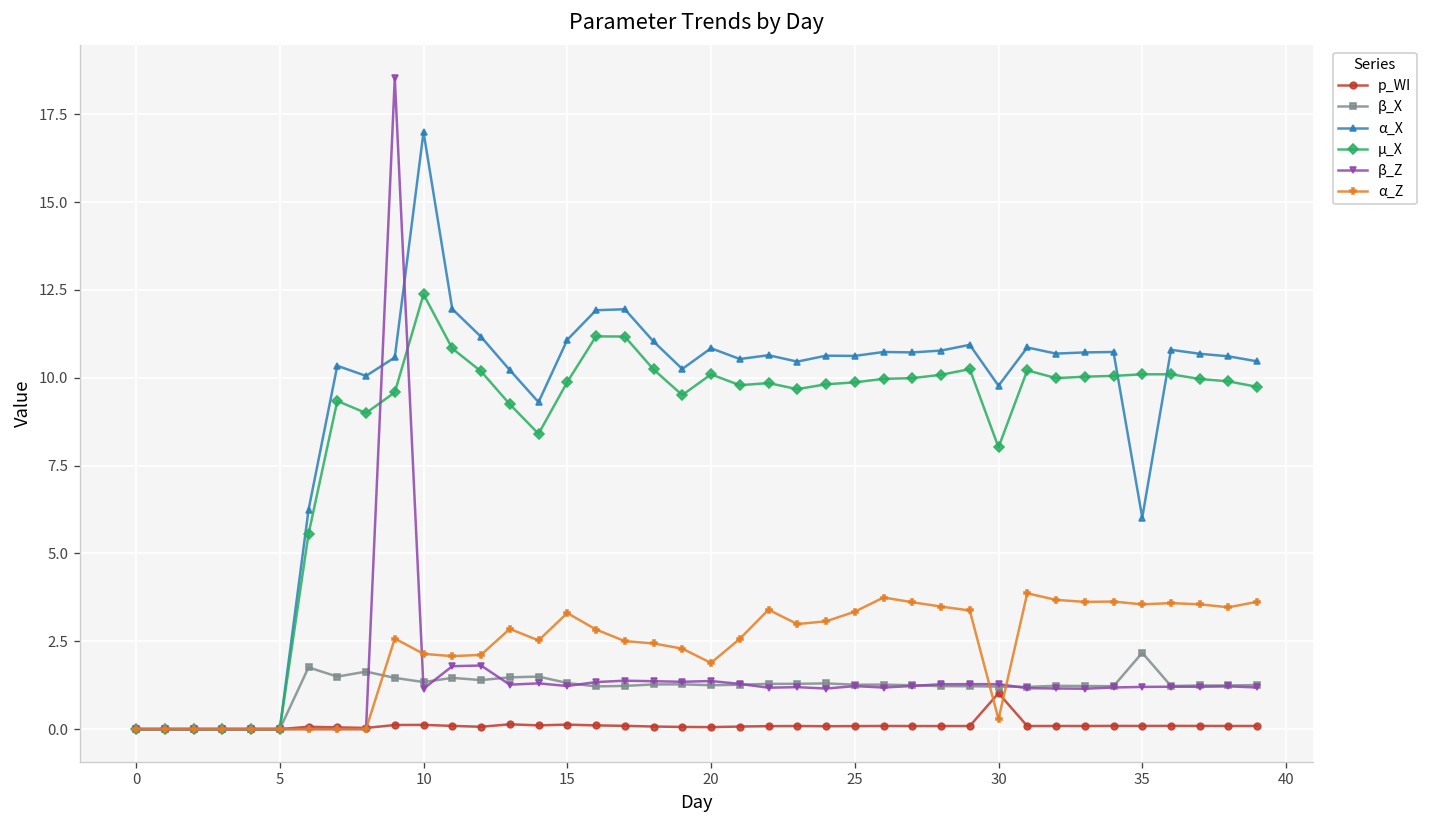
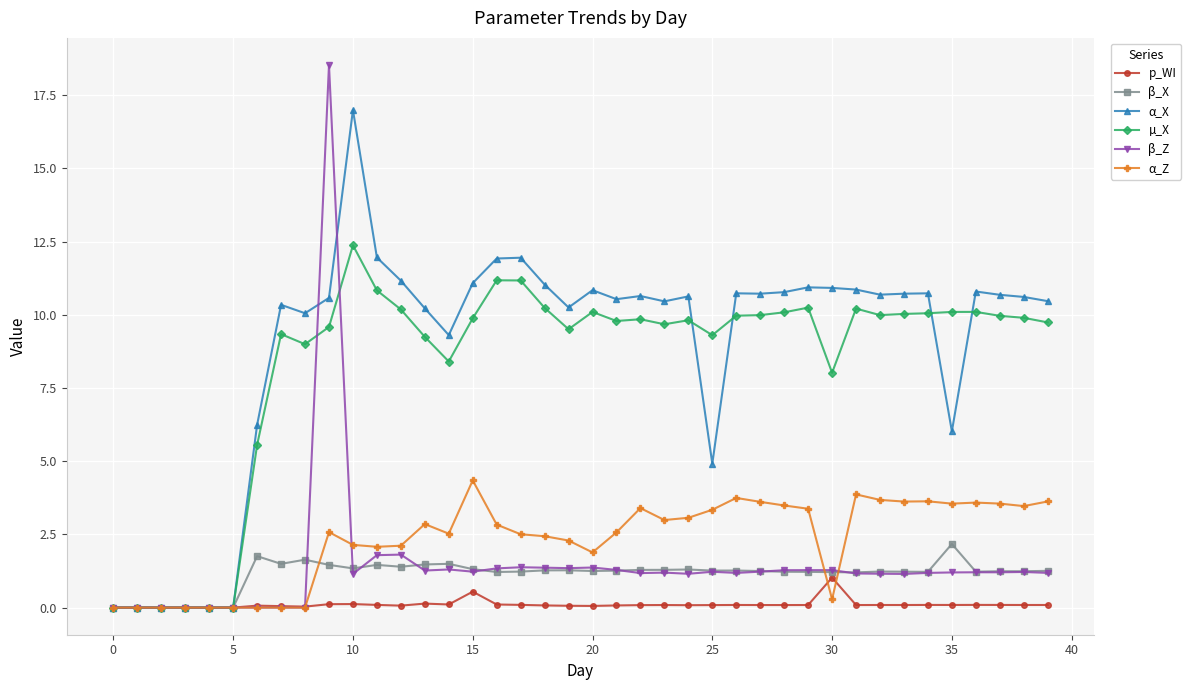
p_WI, 15: 0.1 -> 0.5
α_Z, 15: 3.3 -> 4.3
α_X, 25: 10.6 -> 4.9
µ_X, 25: 9.9 -> 9.3
α_X, 30: 9.8 -> 10.9
